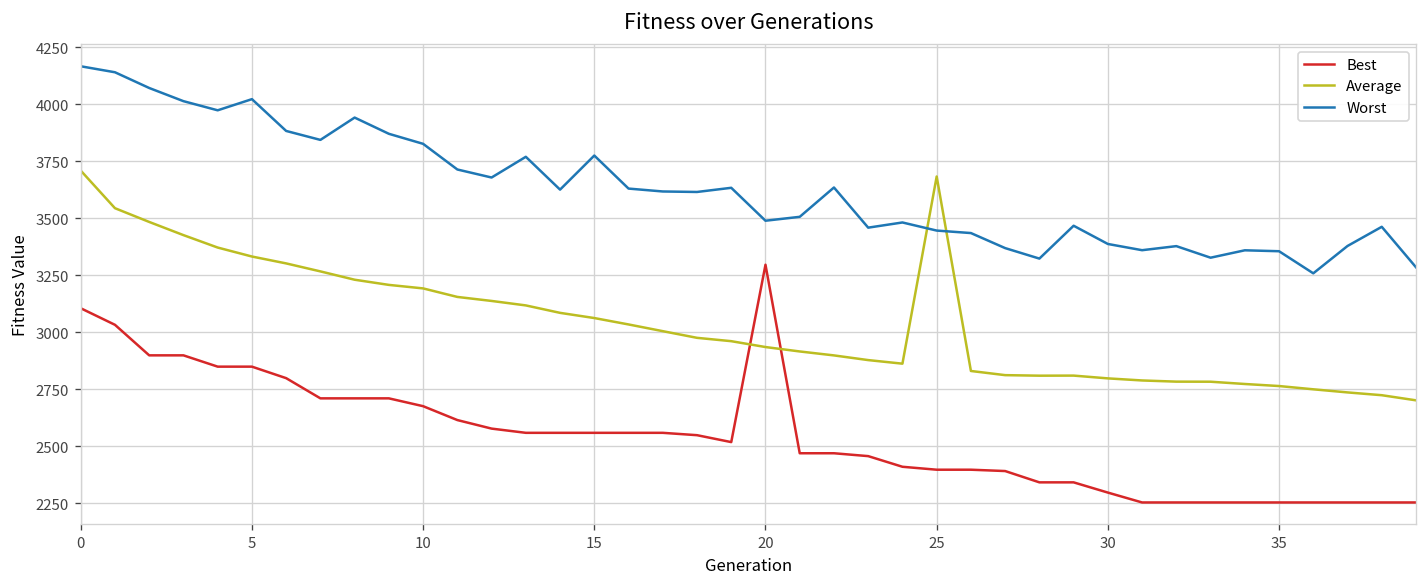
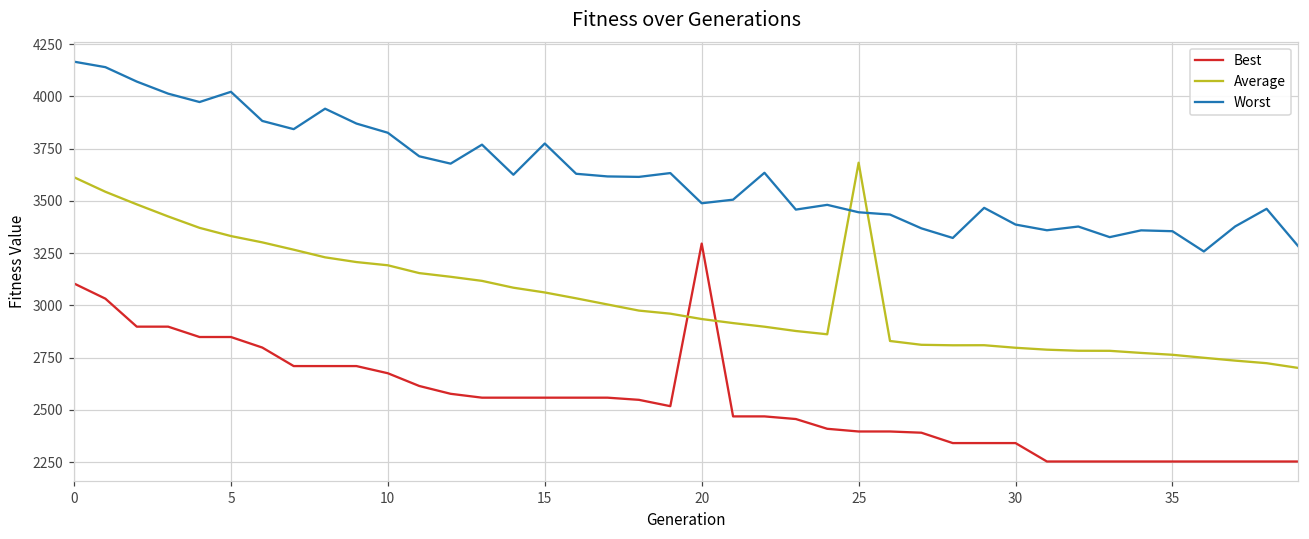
Average, 0: 3710 -> 3610
Best, 30: 2300 -> 2340
